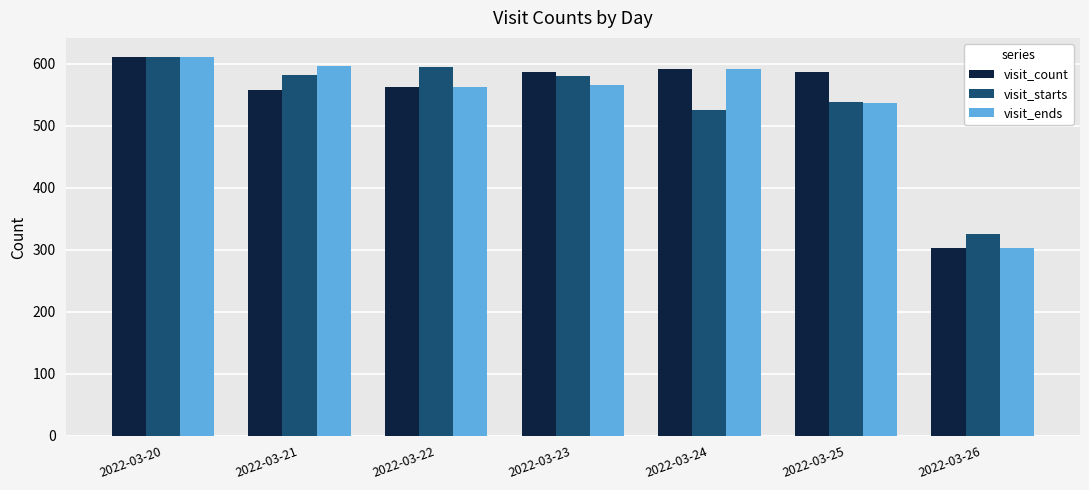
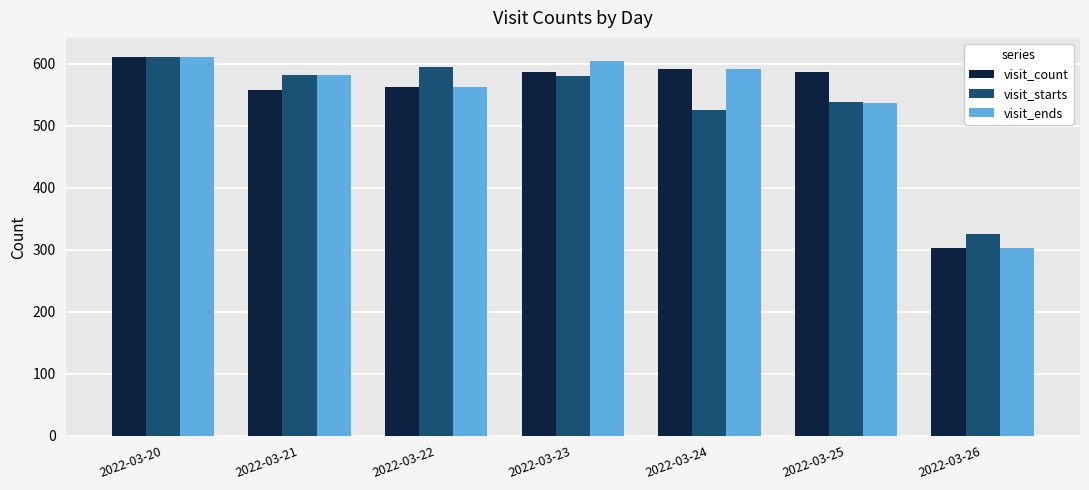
visit_ends, 2022-03-21: 600 -> 580
visit_ends, 2022-03-23: 570 -> 600
